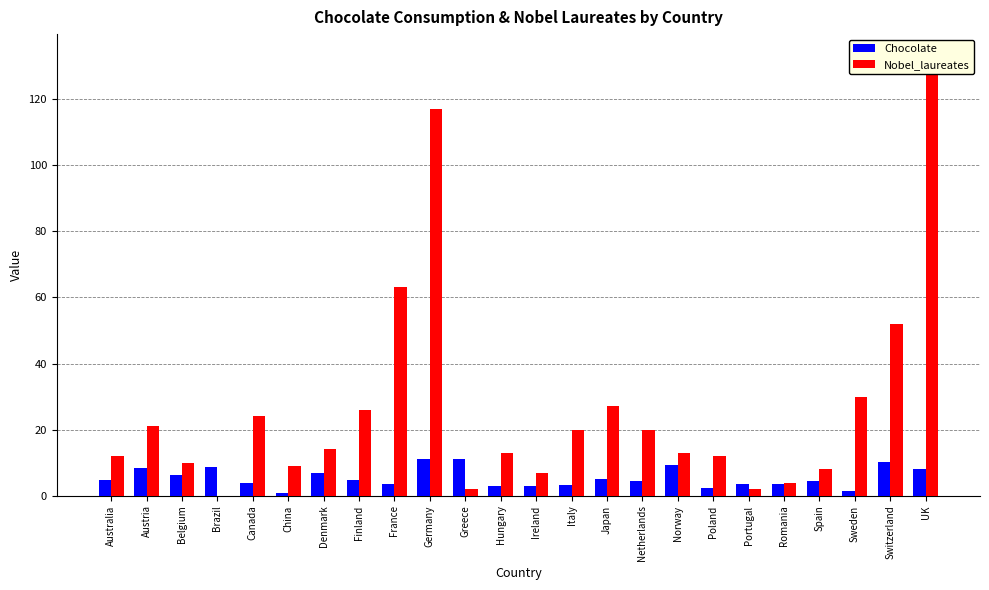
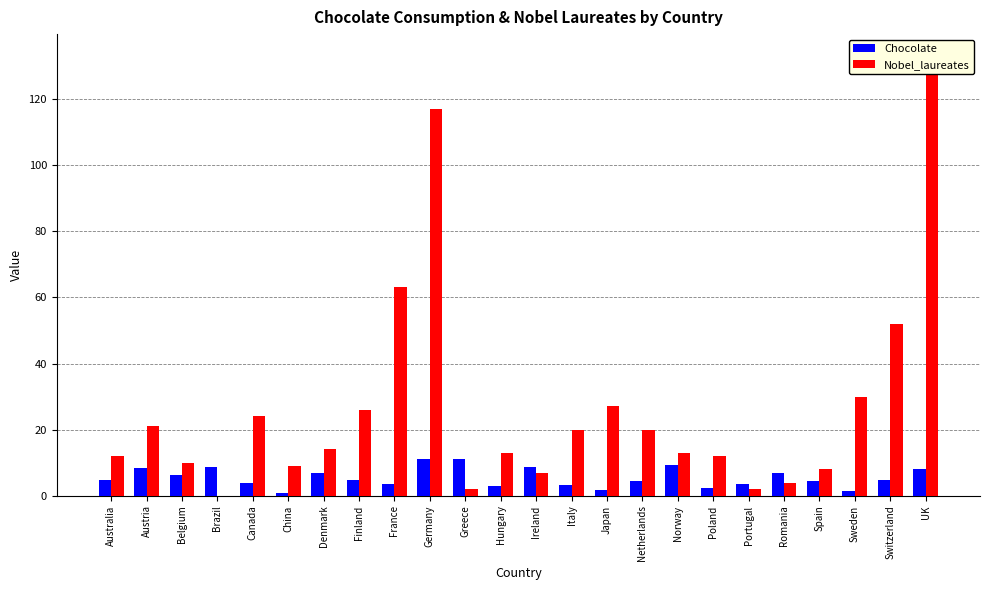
Chocolate, Ireland: 3 -> 9
Chocolate, Japan: 5 -> 2
Chocolate, Romania: 4 -> 7
Chocolate, Switzerland: 10 -> 5
